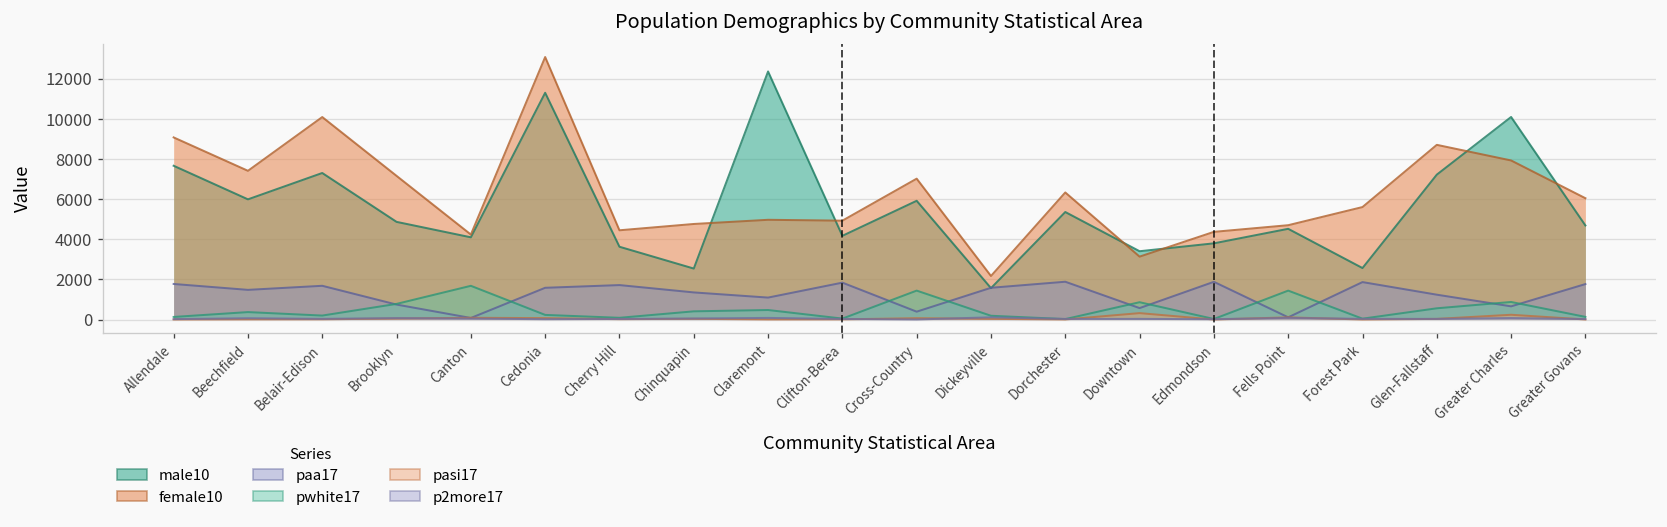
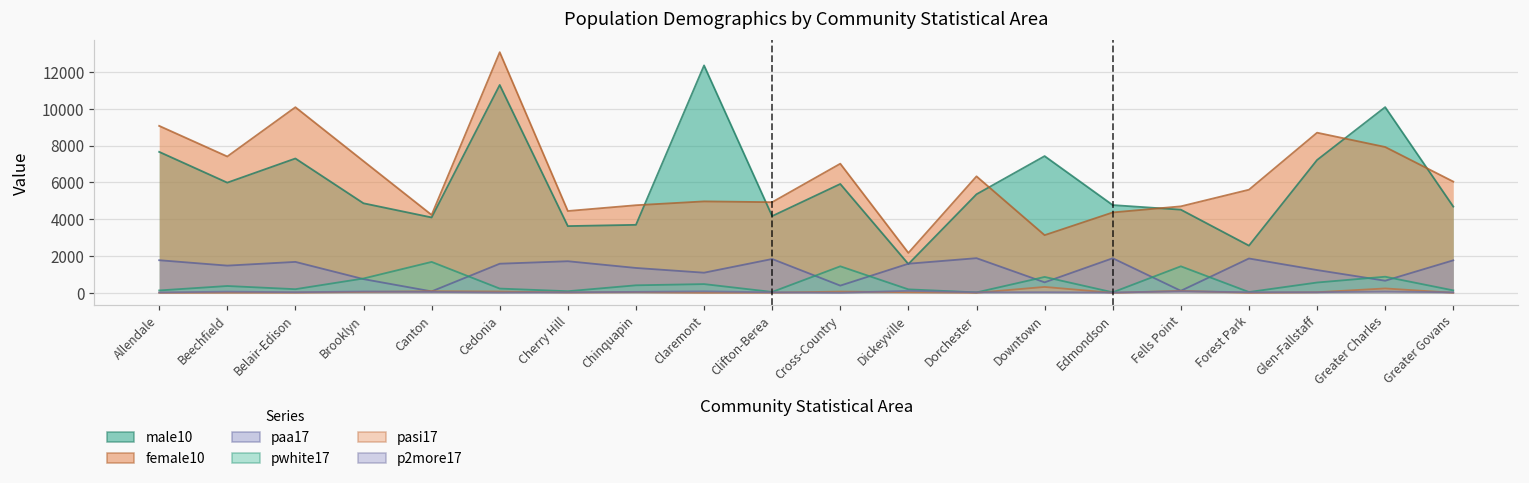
male10, Chinquapin: 2500 -> 3700
male10, Downtown: 3400 -> 7400
male10, Edmondson: 3800 -> 4800
